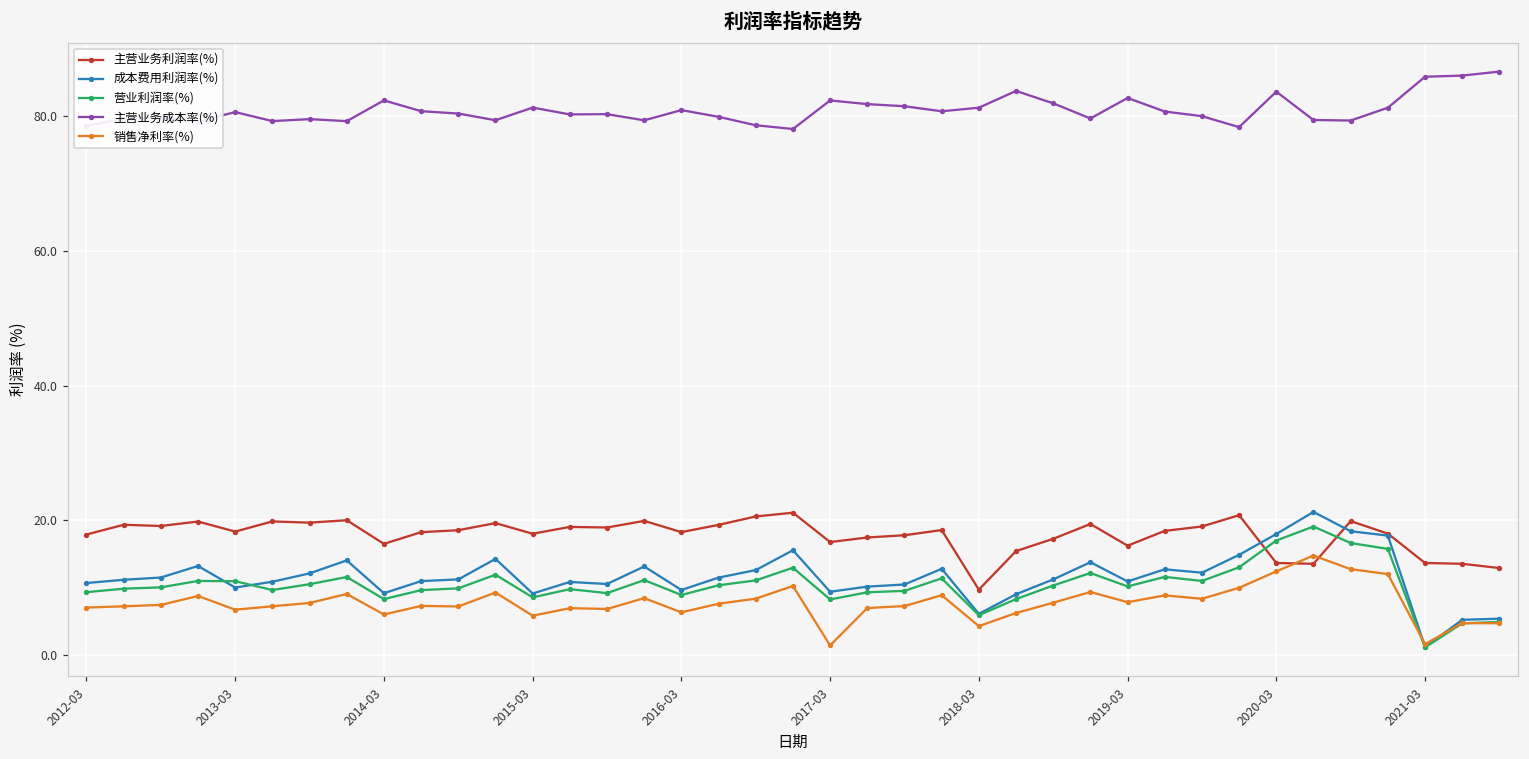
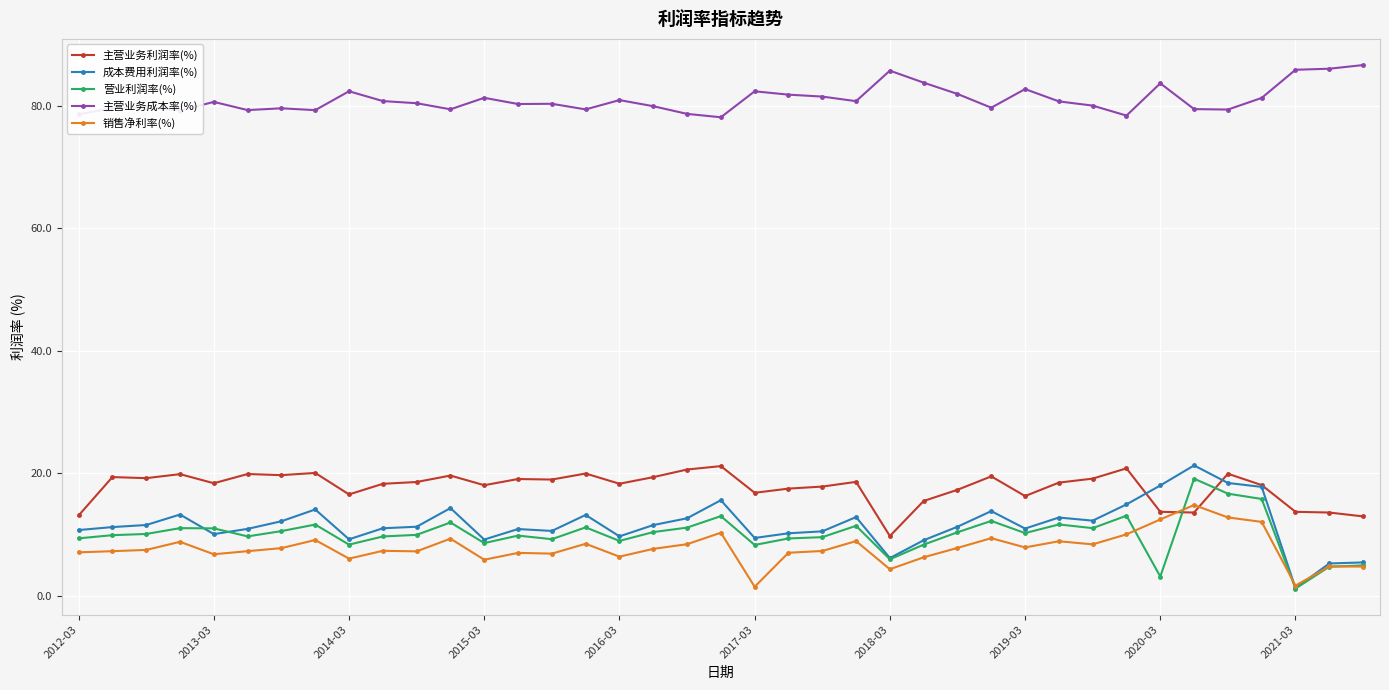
主营业务利润率(%), 2012-03: 18 -> 13
主营业务成本率(%), 2018-03: 81 -> 86
营业利润率(%), 2020-03: 17 -> 3
